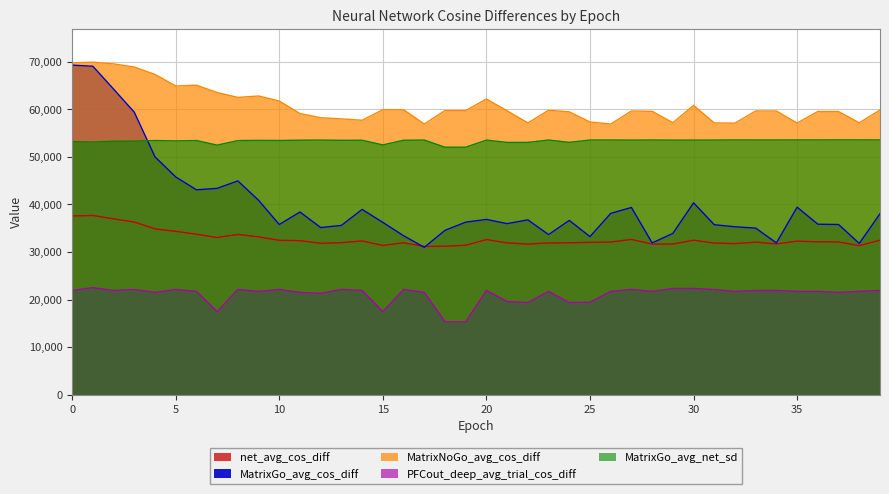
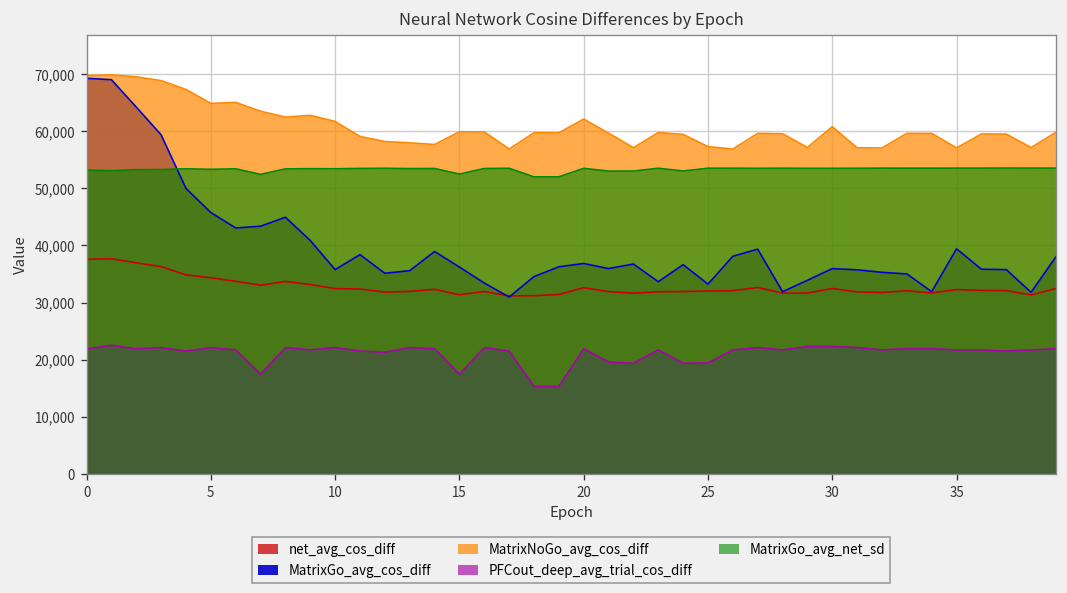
MatrixGo_avg_cos_diff, 30: 40,000 -> 36,000
